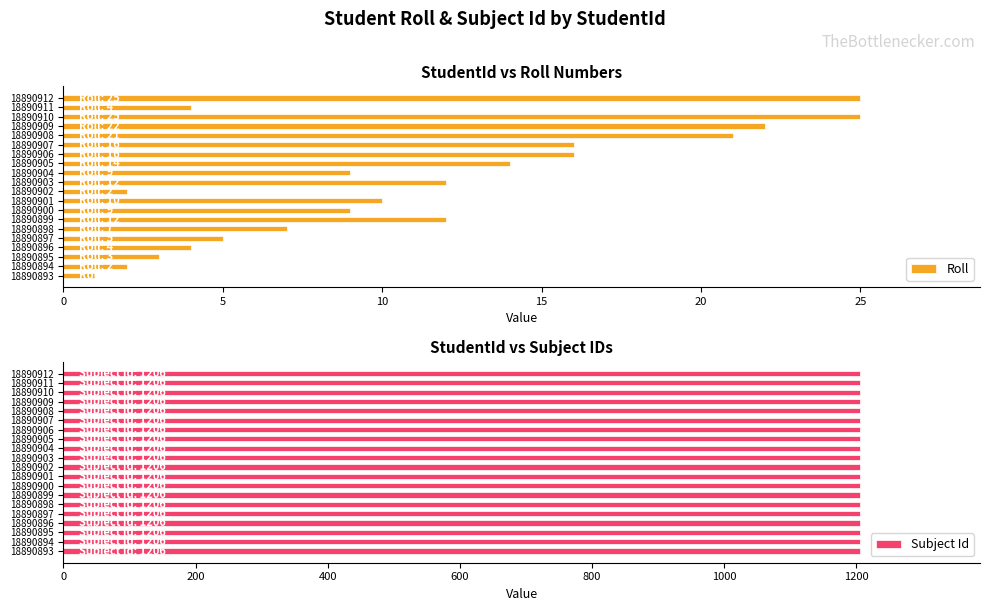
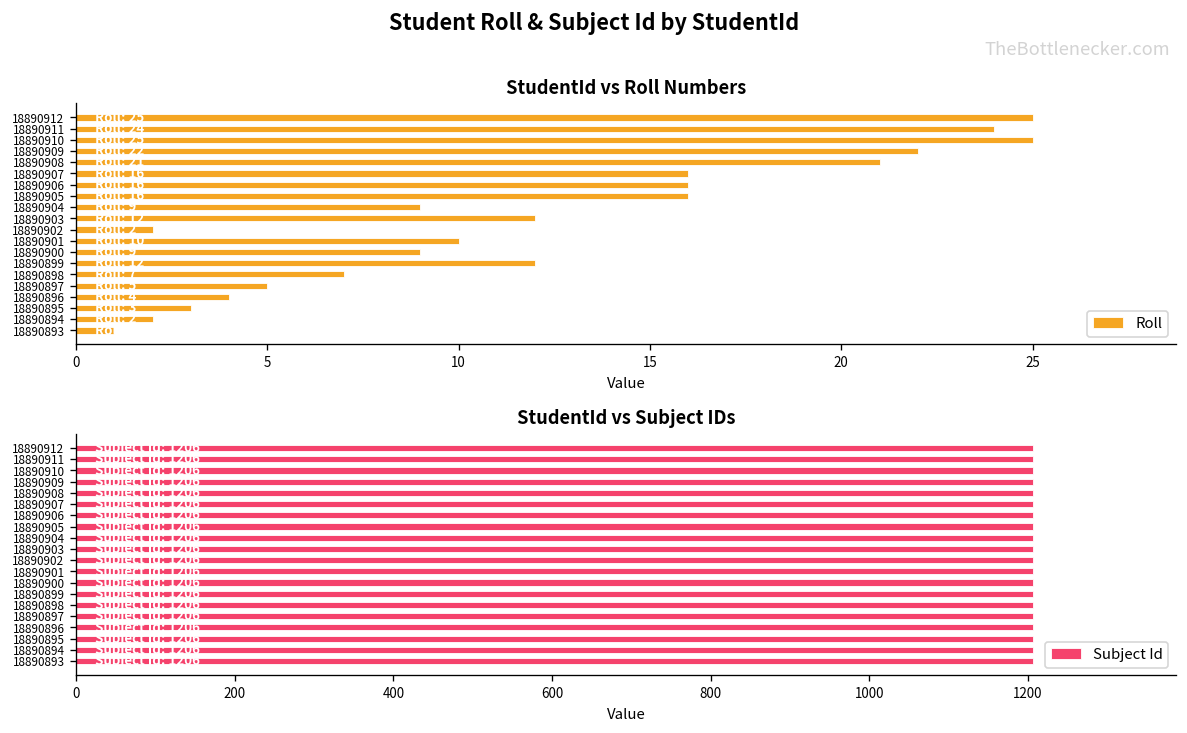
StudentId vs Roll Numbers, 18890911: 4 -> 24
StudentId vs Roll Numbers, 18890905: 14 -> 16
